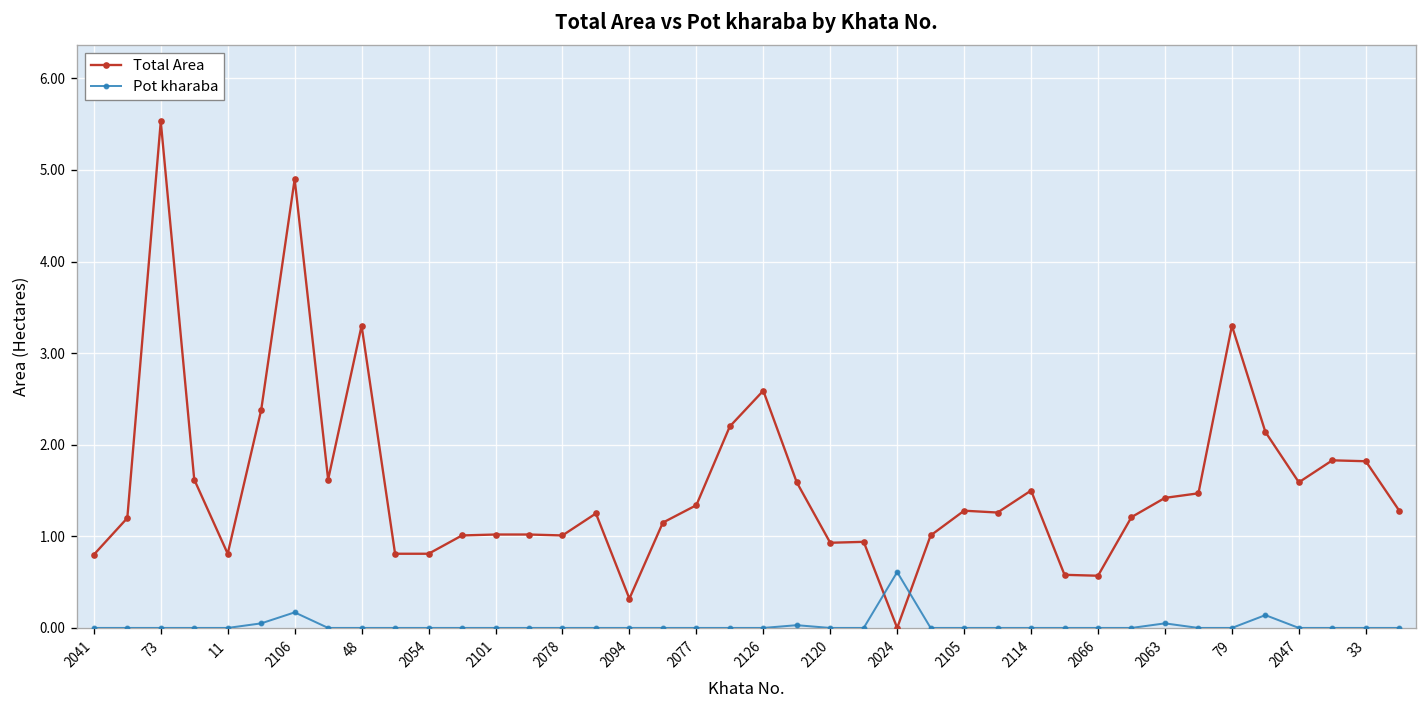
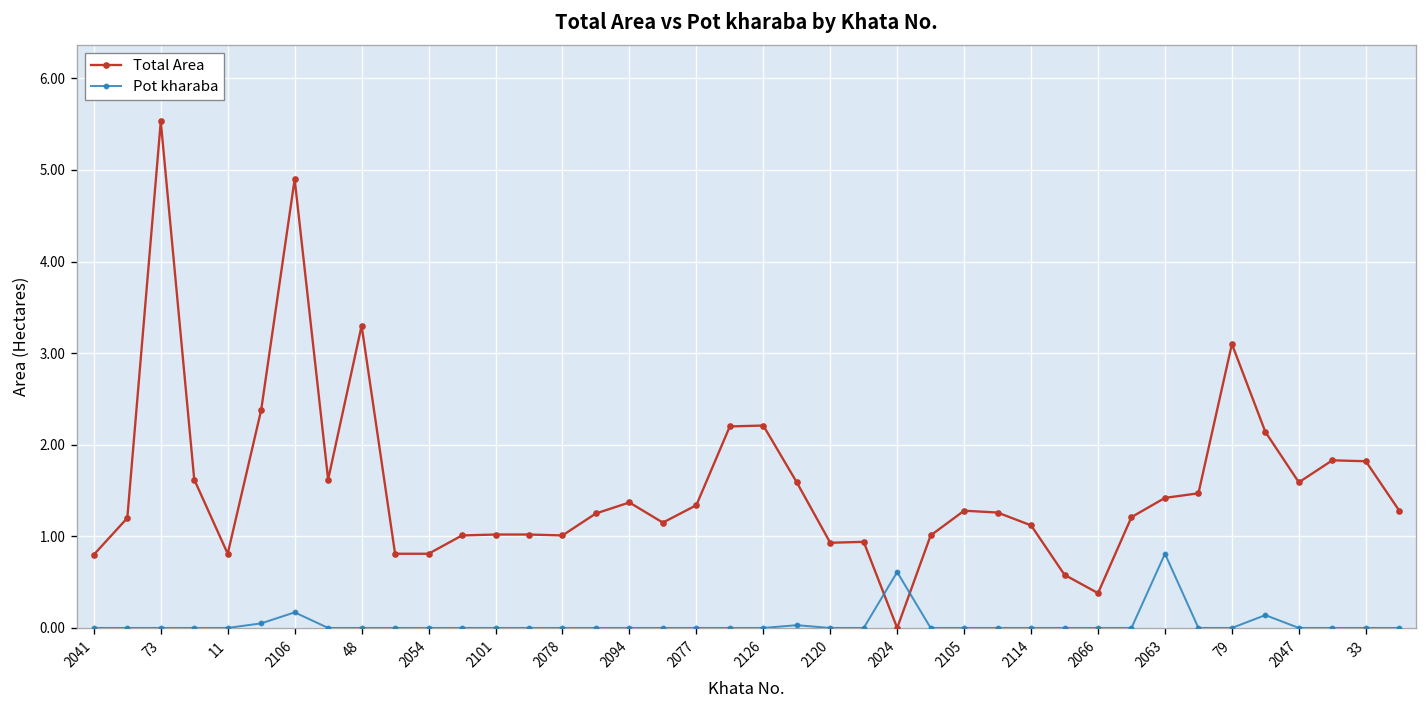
Total Area, 2094: 0.3 -> 1.4
Total Area, 2126: 2.6 -> 2.2
Total Area, 2114: 1.5 -> 1.1
Total Area, 2066: 0.6 -> 0.4
Pot kharaba, 2063: 0.1 -> 0.8
Total Area, 79: 3.3 -> 3.1
